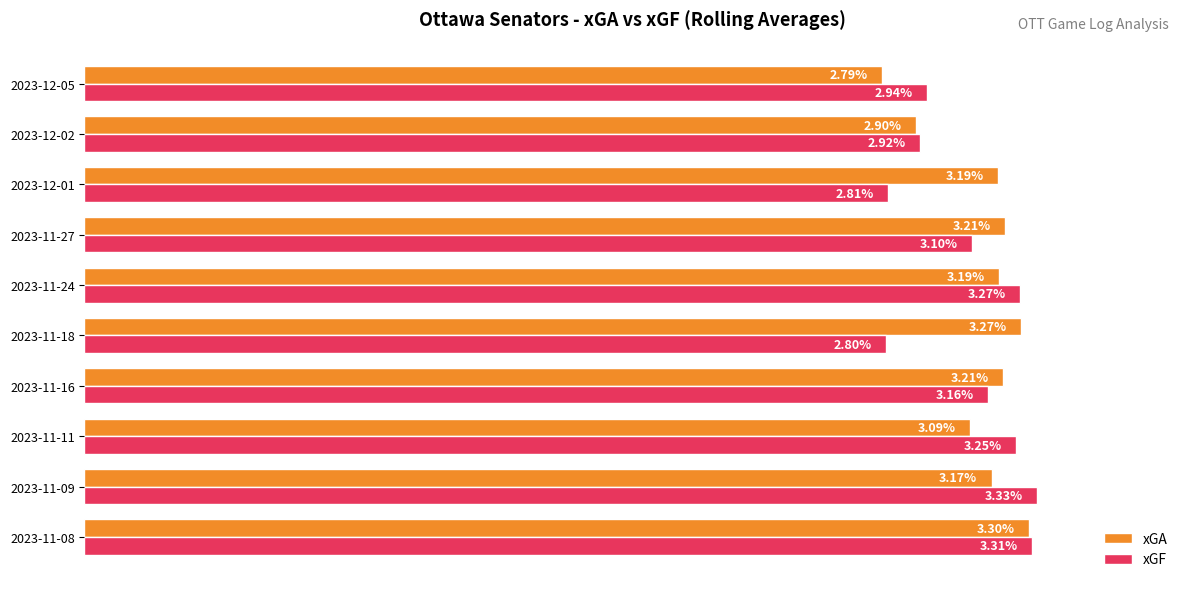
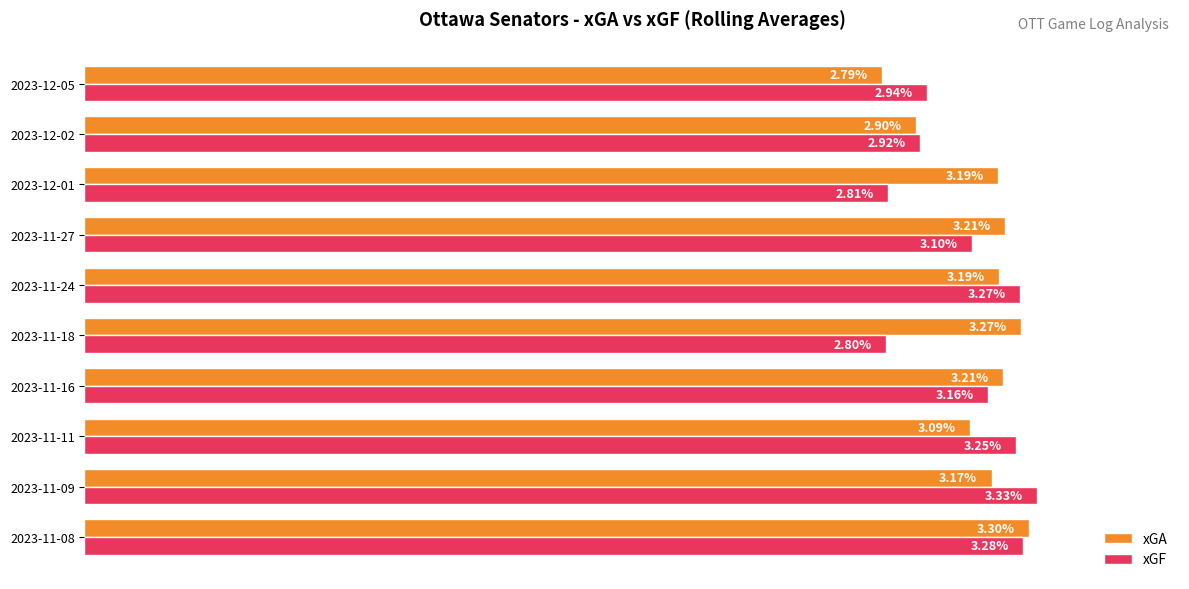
xGF, 2023-11-08: 3.31% -> 3.28%
